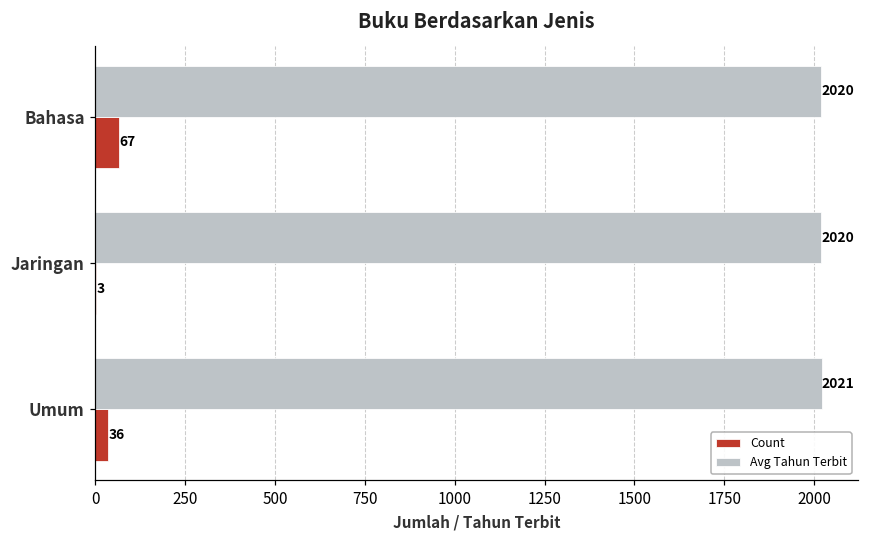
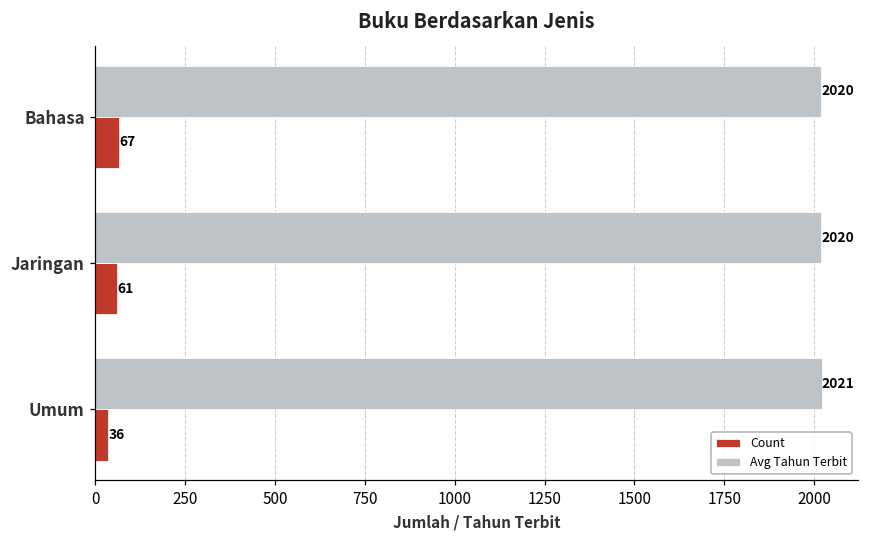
Count, Jaringan: 3 -> 61
